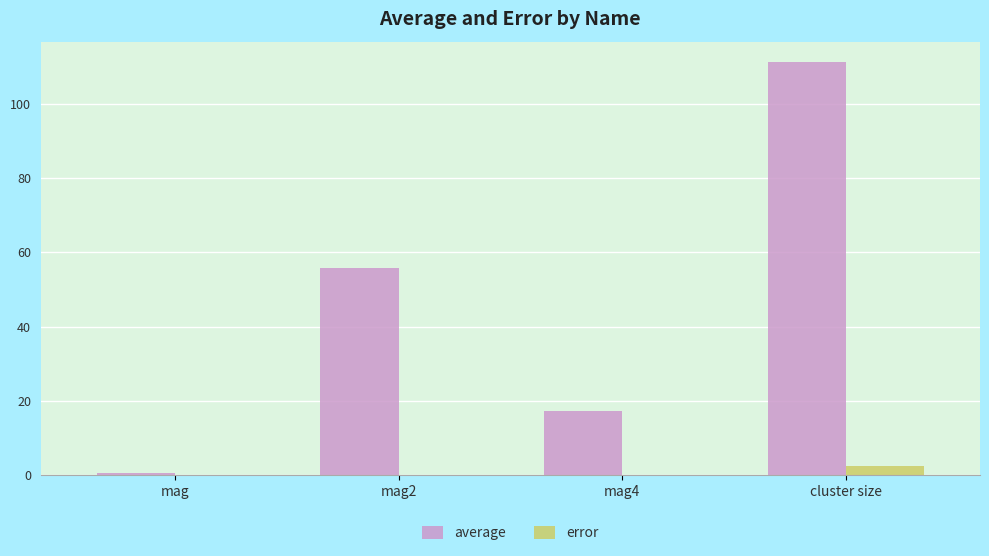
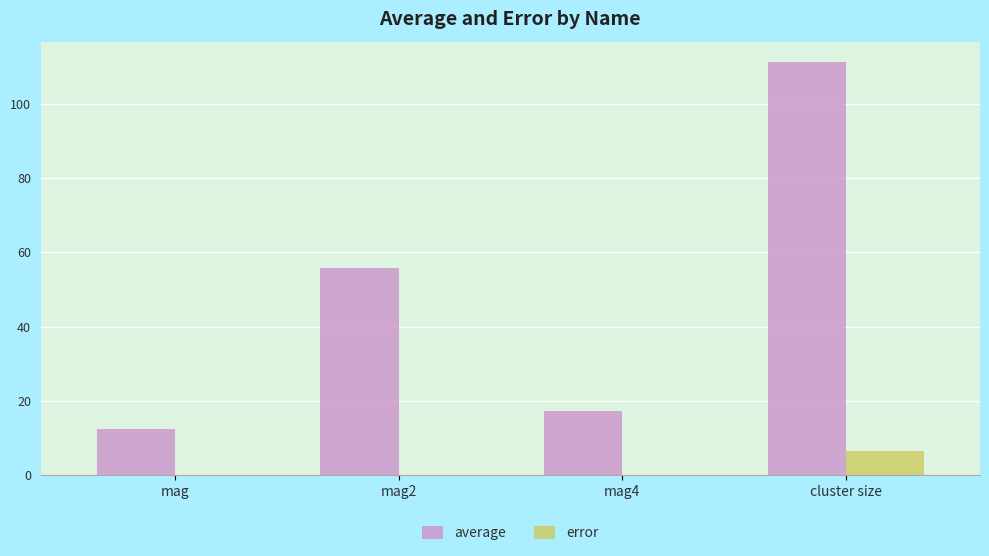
average, mag: 0 -> 12
error, cluster size: 2 -> 6
